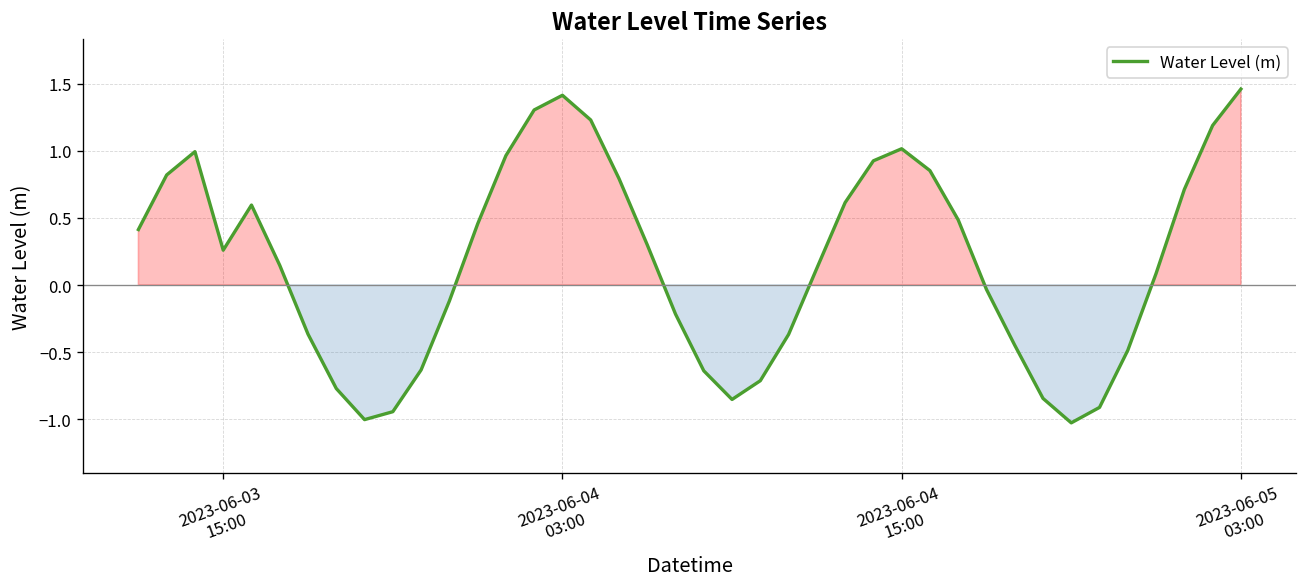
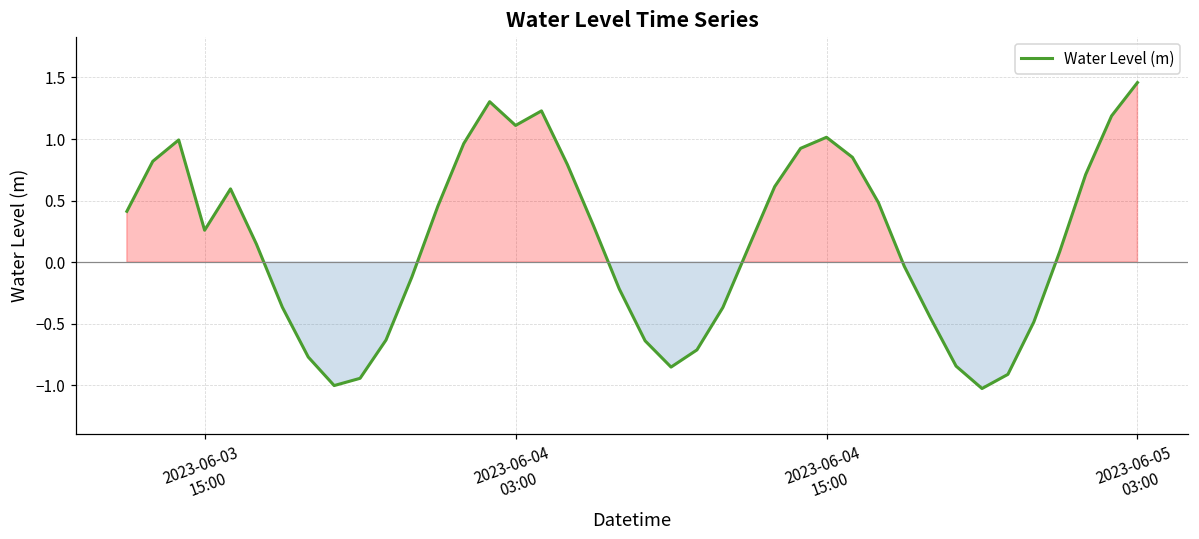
2023-06-04 03:00: 1.41 -> 1.11
